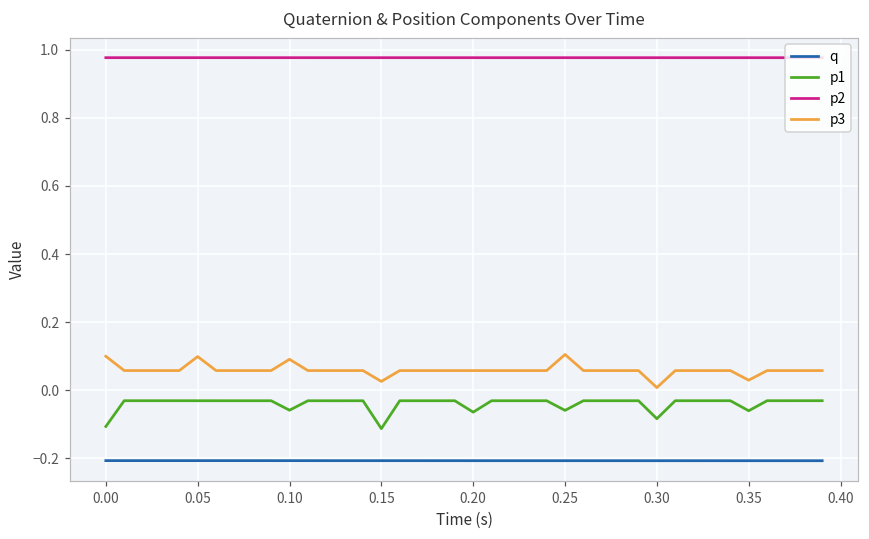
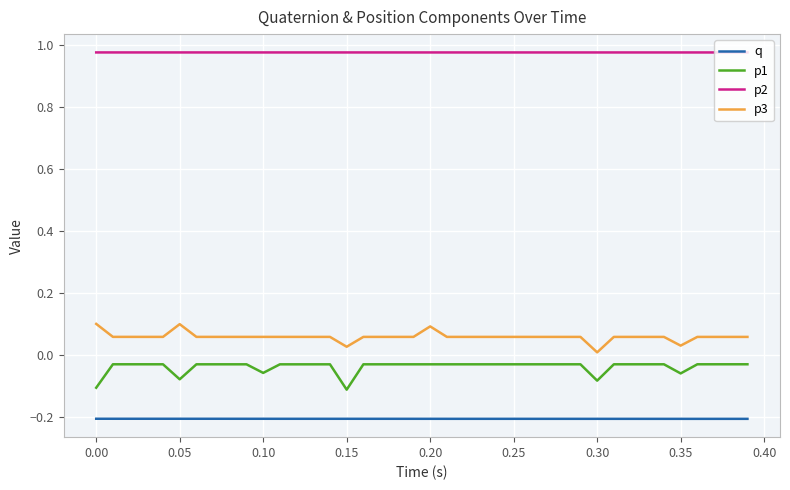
p1, 0.05: -0.03 -> -0.08
p3, 0.10: 0.09 -> 0.06
p1, 0.20: -0.06 -> -0.03
p3, 0.20: 0.06 -> 0.09
p1, 0.25: -0.06 -> -0.03
p3, 0.25: 0.11 -> 0.06
